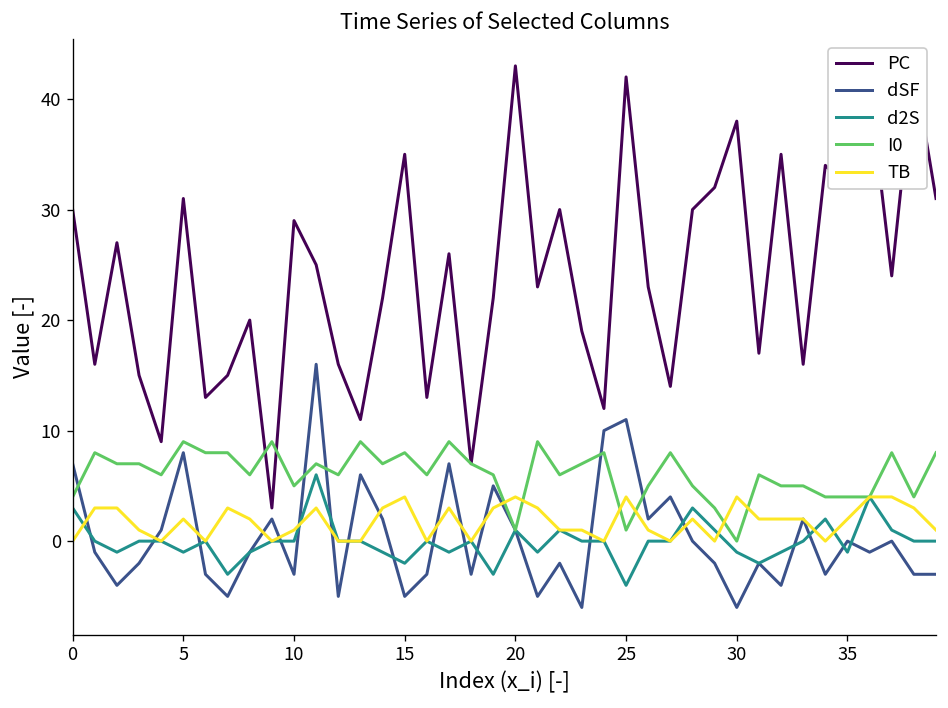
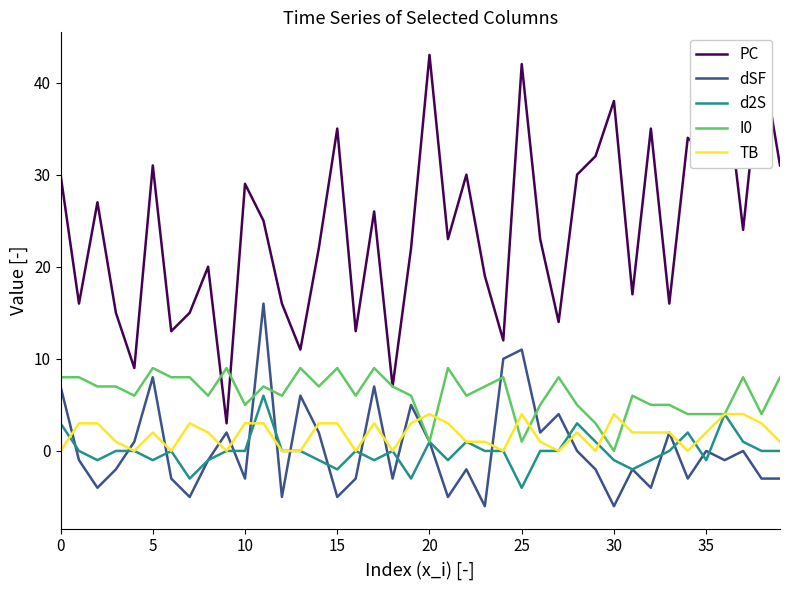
I0, 0: 4 -> 8
TB, 10: 1 -> 3
I0, 15: 8 -> 9
TB, 15: 4 -> 3
